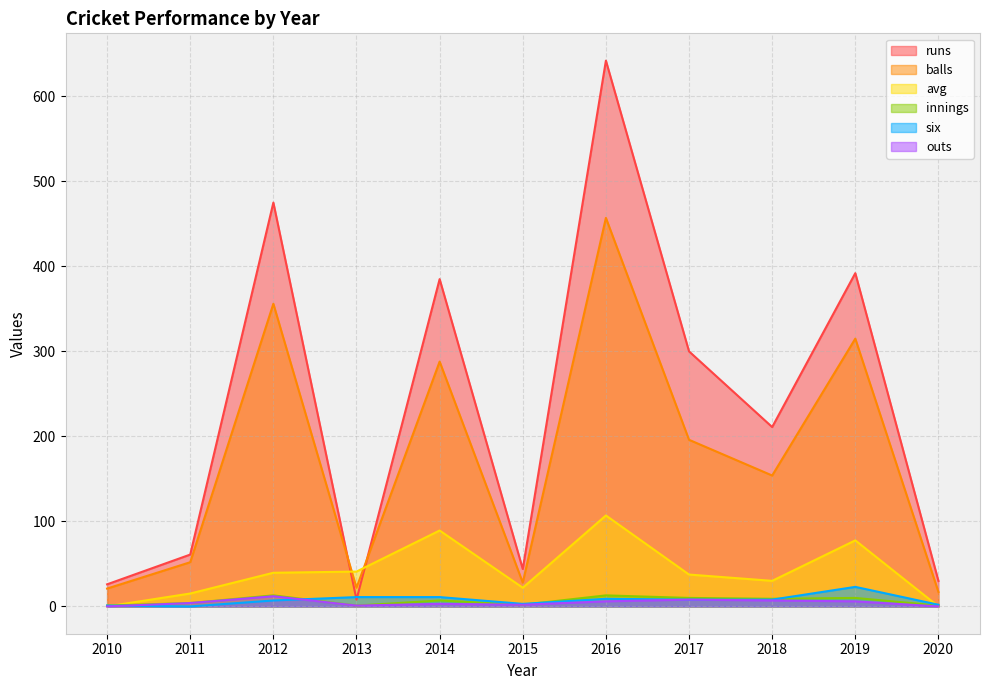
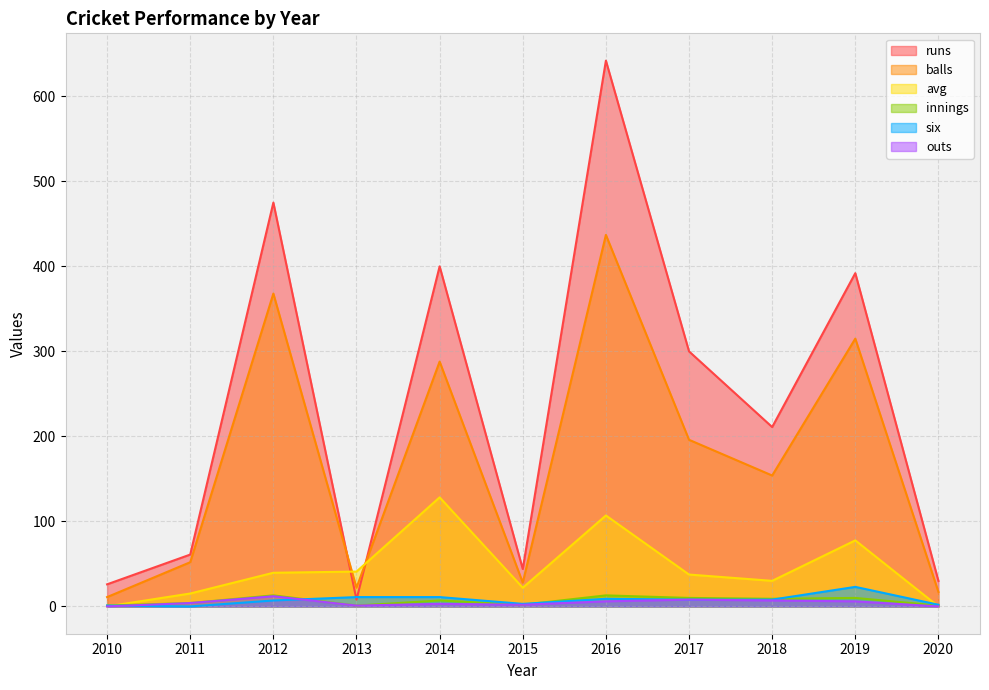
balls, 2010: 20 -> 10
balls, 2012: 360 -> 370
runs, 2014: 390 -> 400
avg, 2014: 90 -> 130
balls, 2016: 460 -> 440
